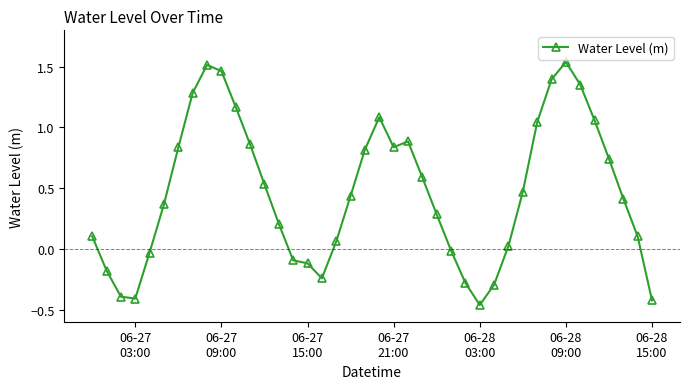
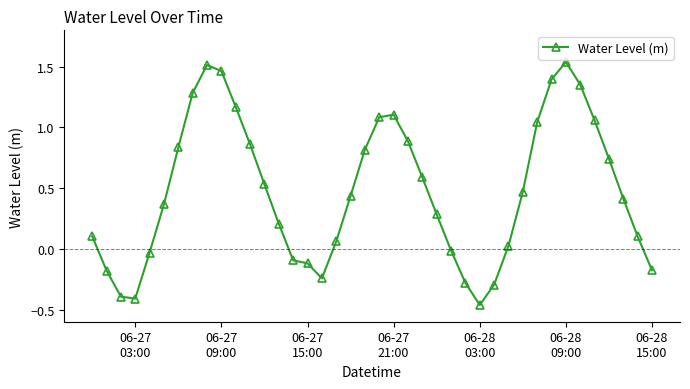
06-27 21:00: 0.84 -> 1.11
06-28 15:00: -0.42 -> -0.18
